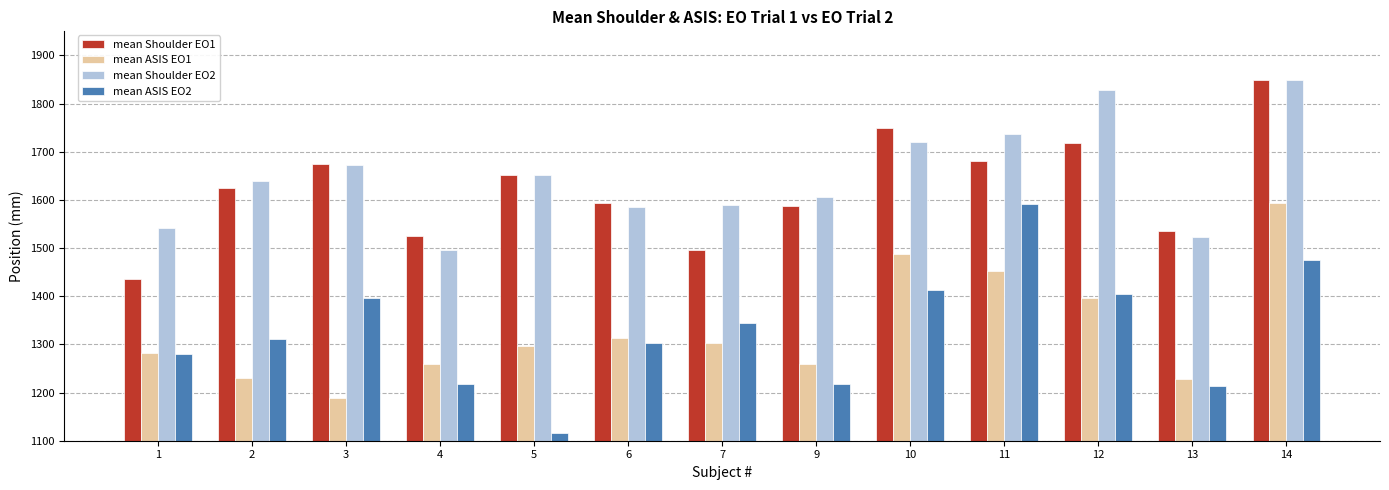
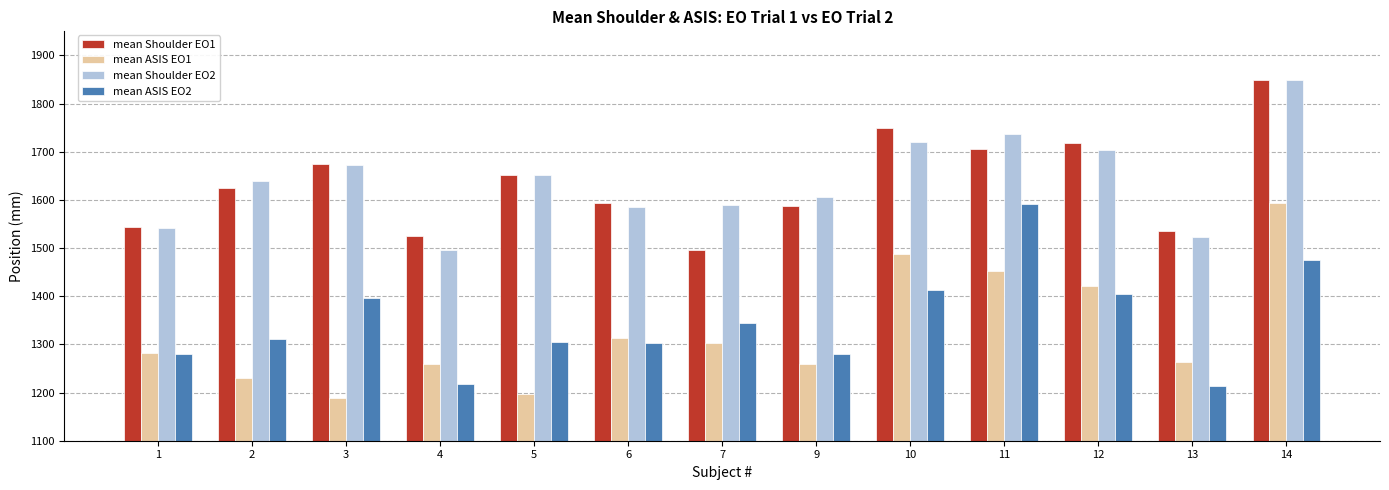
mean Shoulder EO1, 1: 1440 -> 1540
mean ASIS EO1, 5: 1300 -> 1200
mean ASIS EO2, 5: 1120 -> 1310
mean ASIS EO2, 9: 1220 -> 1280
mean Shoulder EO1, 11: 1680 -> 1710
mean ASIS EO1, 12: 1400 -> 1420
mean Shoulder EO2, 12: 1830 -> 1700
mean ASIS EO1, 13: 1230 -> 1260
